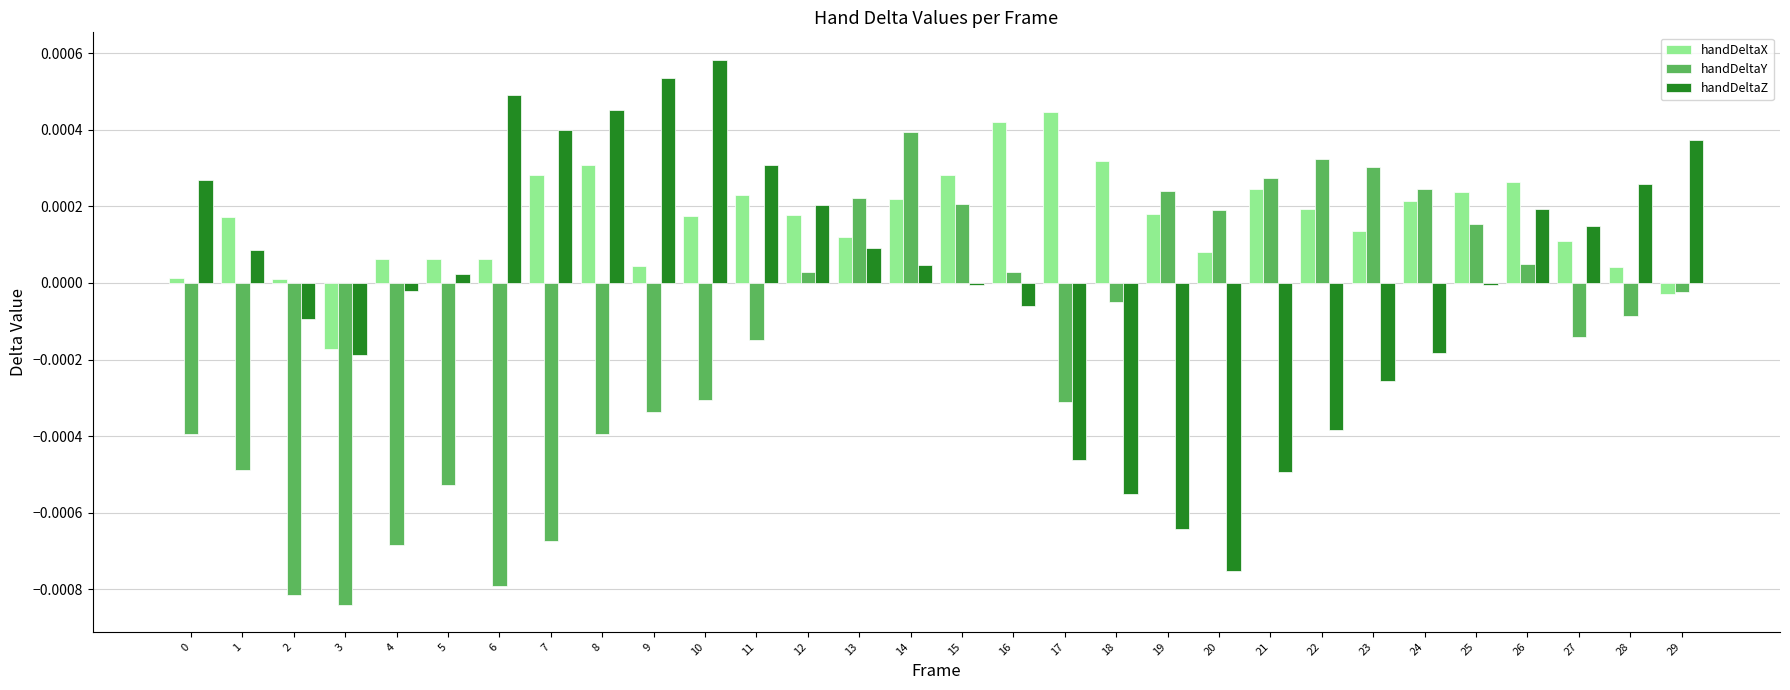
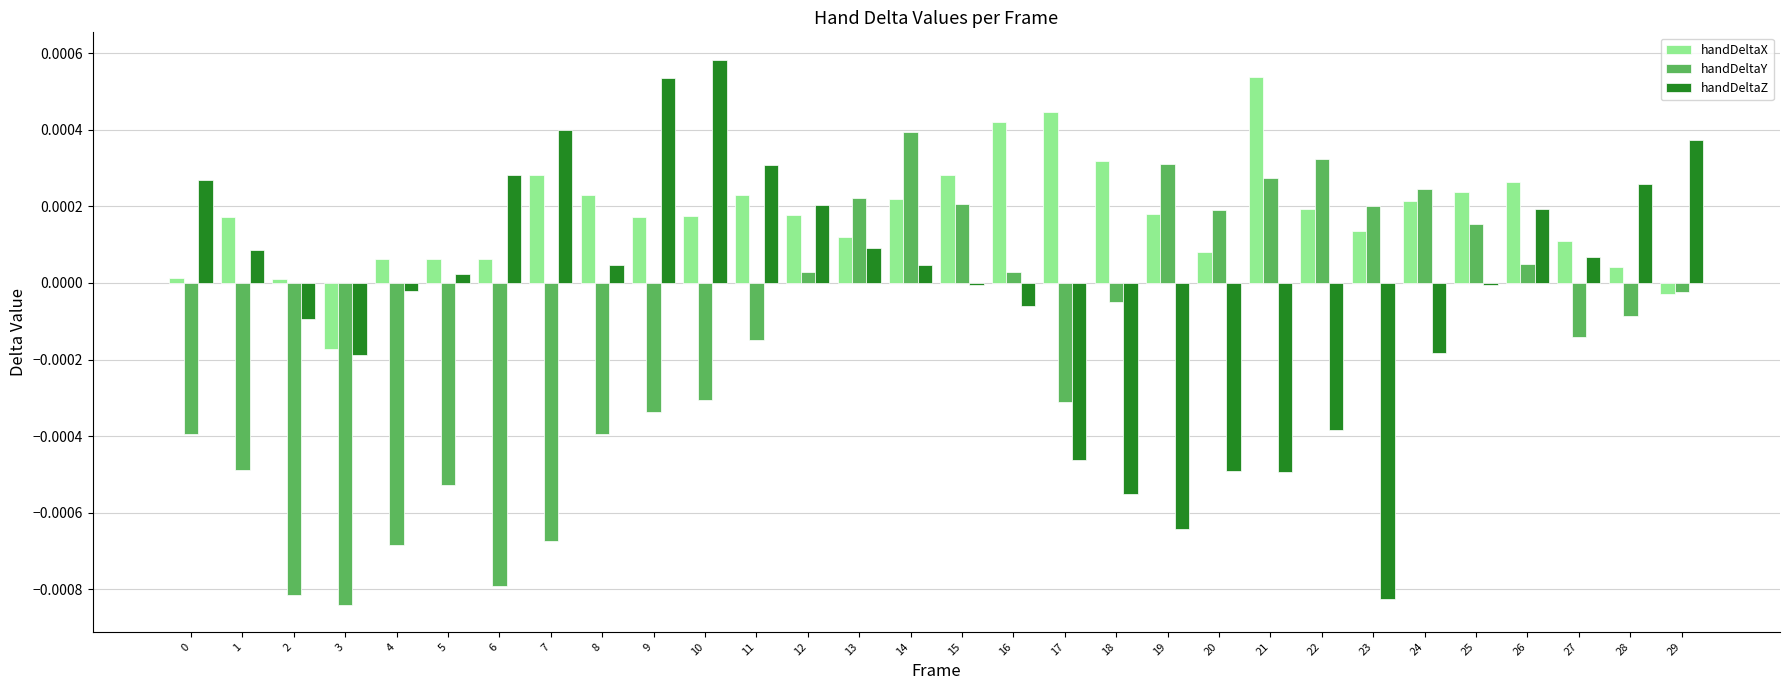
handDeltaZ, 6: 0.00049 -> 0.00028
handDeltaX, 8: 0.00031 -> 0.00023
handDeltaZ, 8: 0.00045 -> 0.00005
handDeltaX, 9: 0.00005 -> 0.00017
handDeltaY, 19: 0.00024 -> 0.00031
handDeltaZ, 20: -0.00075 -> -0.00049
handDeltaX, 21: 0.00024 -> 0.00054
handDeltaY, 23: 0.00030 -> 0.00020
handDeltaZ, 23: -0.00026 -> -0.00082
handDeltaZ, 27: 0.00015 -> 0.00007
